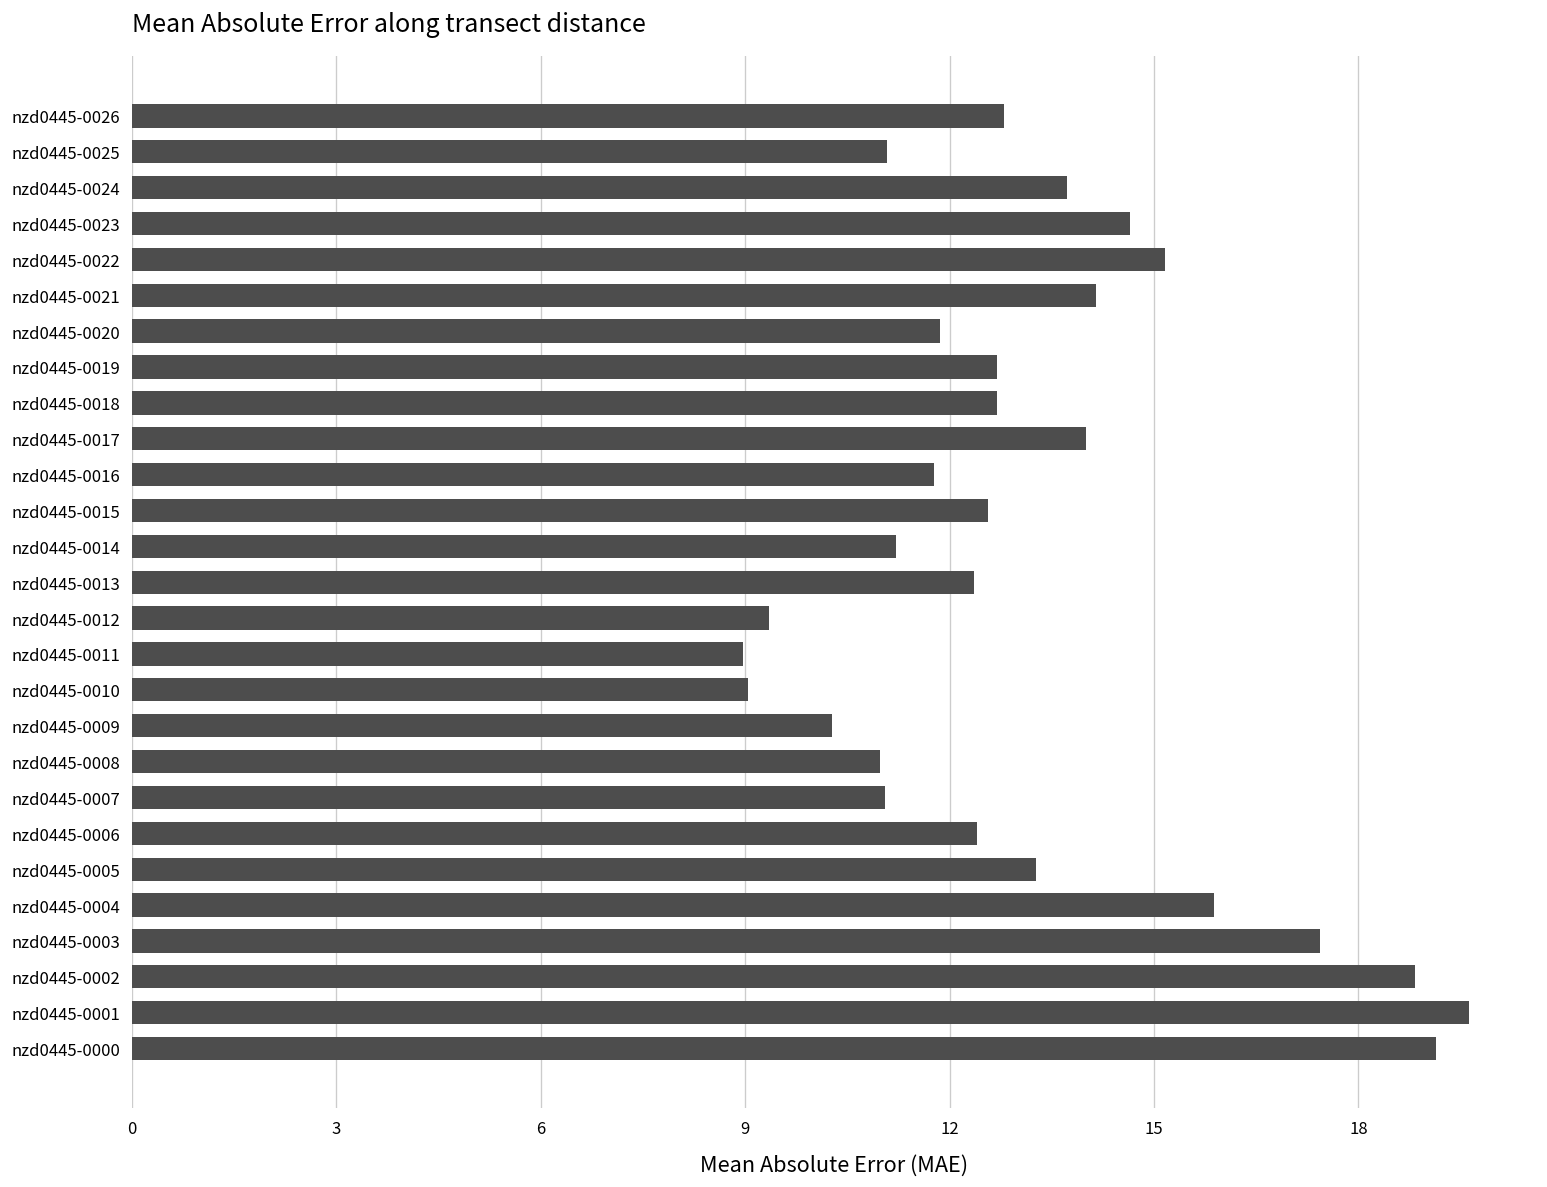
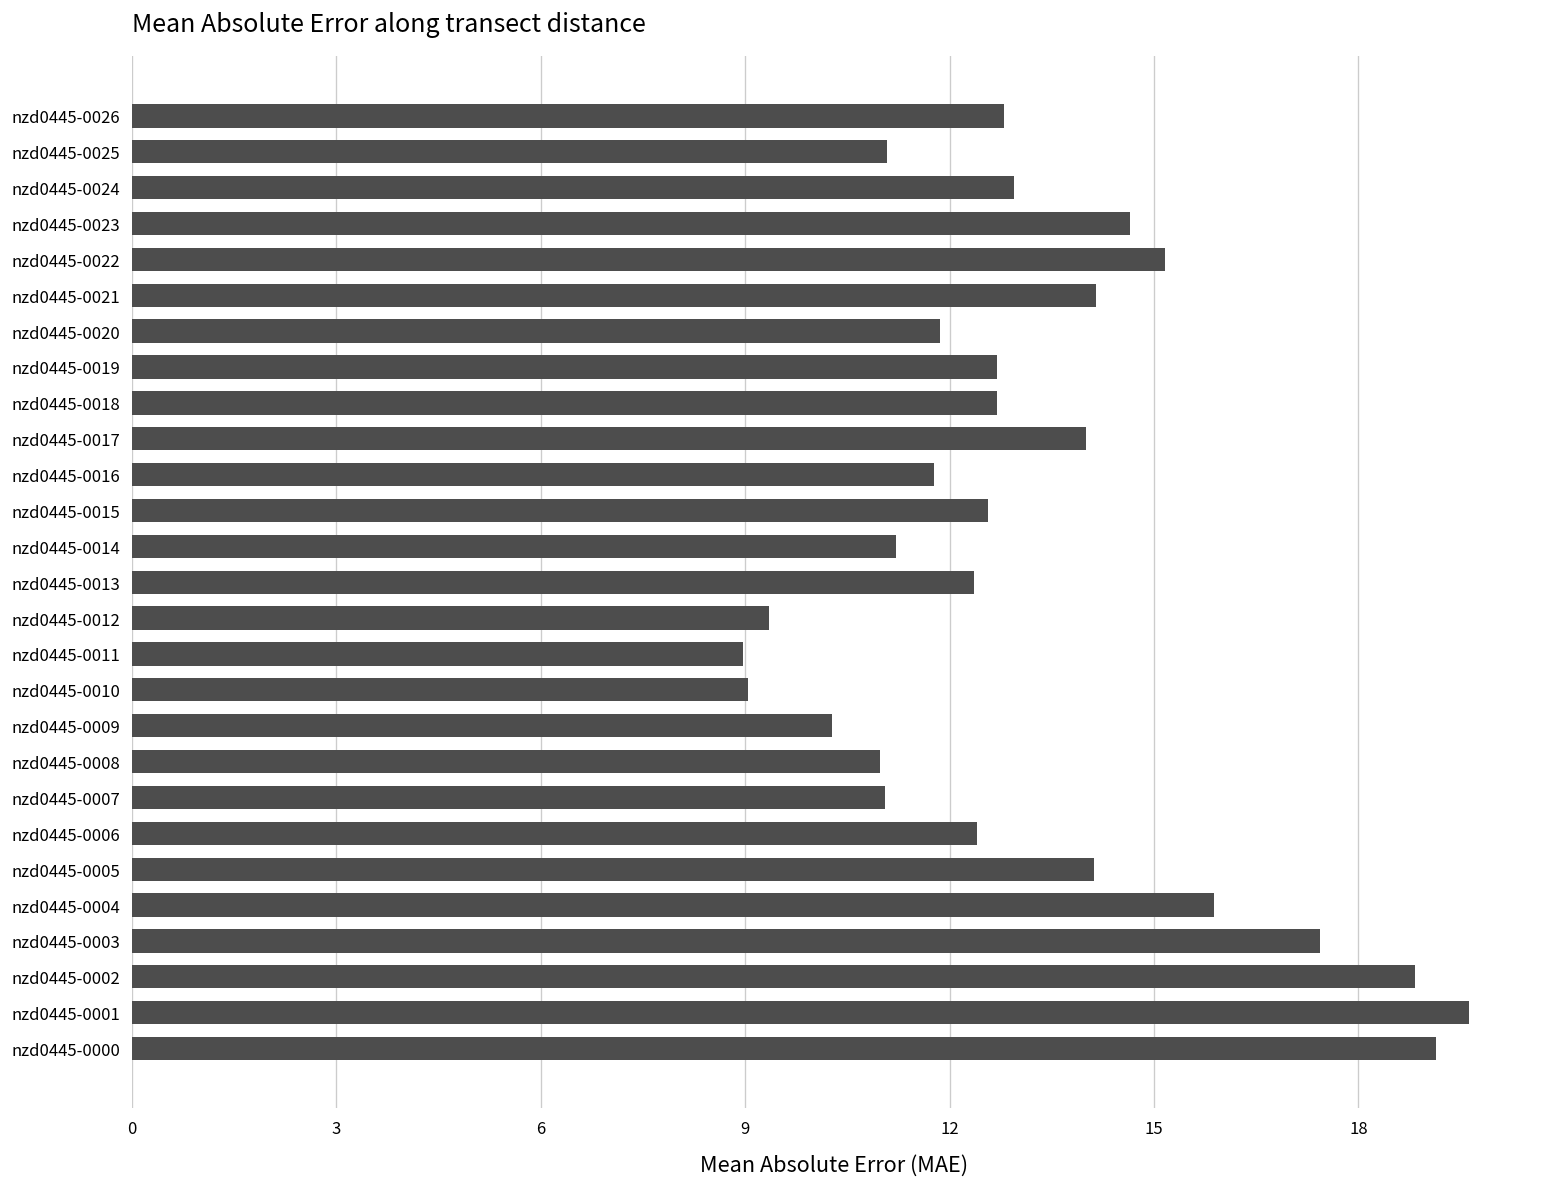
nzd0445-0024: 13.7 -> 12.9
nzd0445-0005: 13.3 -> 14.1
